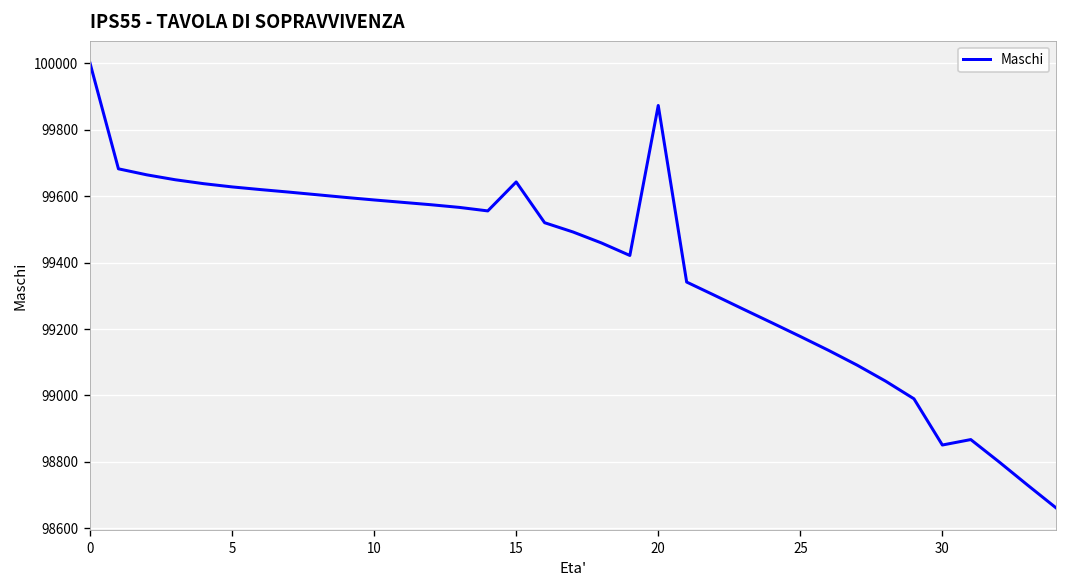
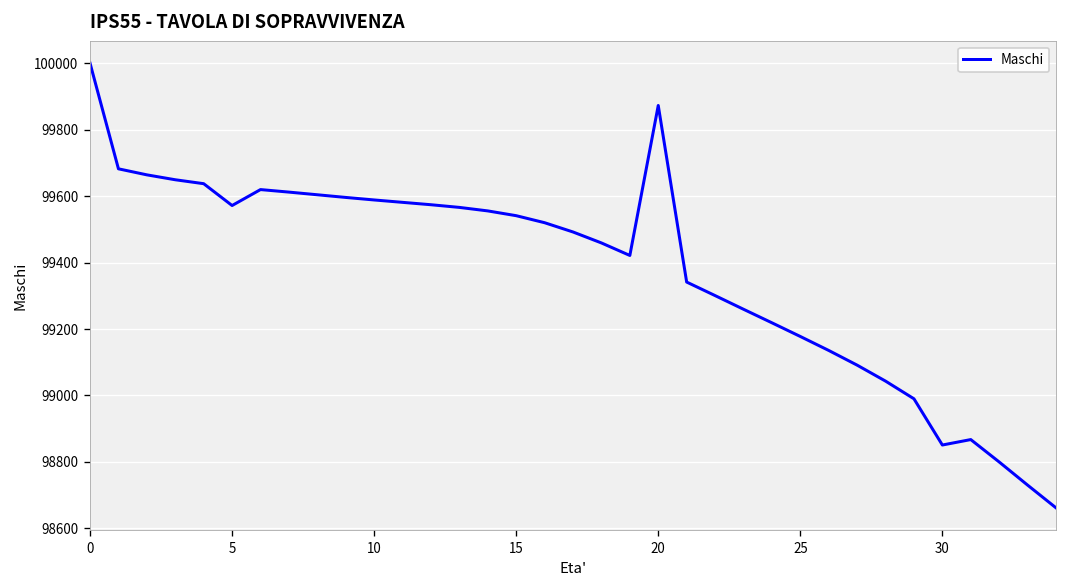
5: 99630 -> 99570
15: 99640 -> 99540
